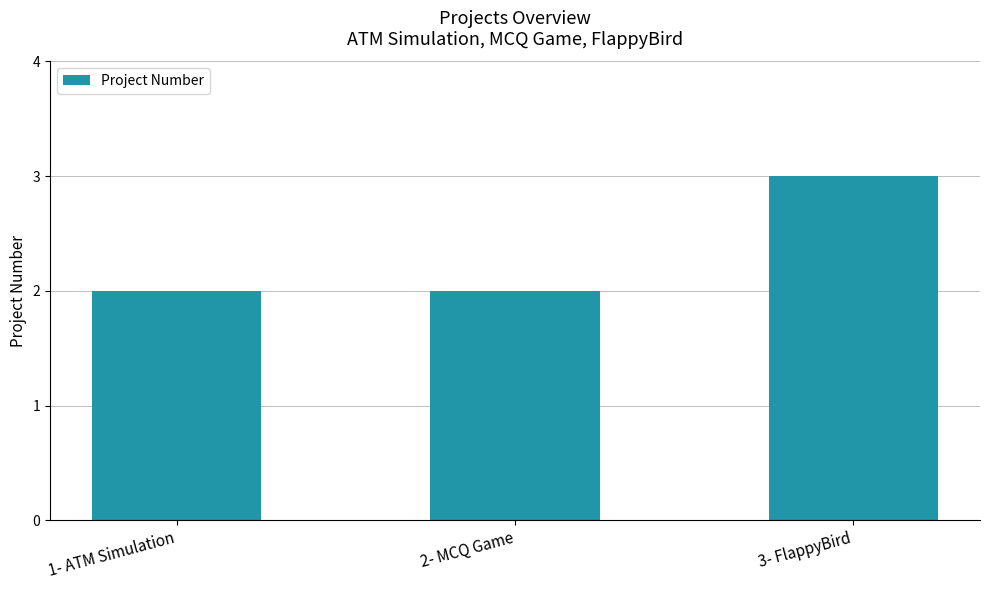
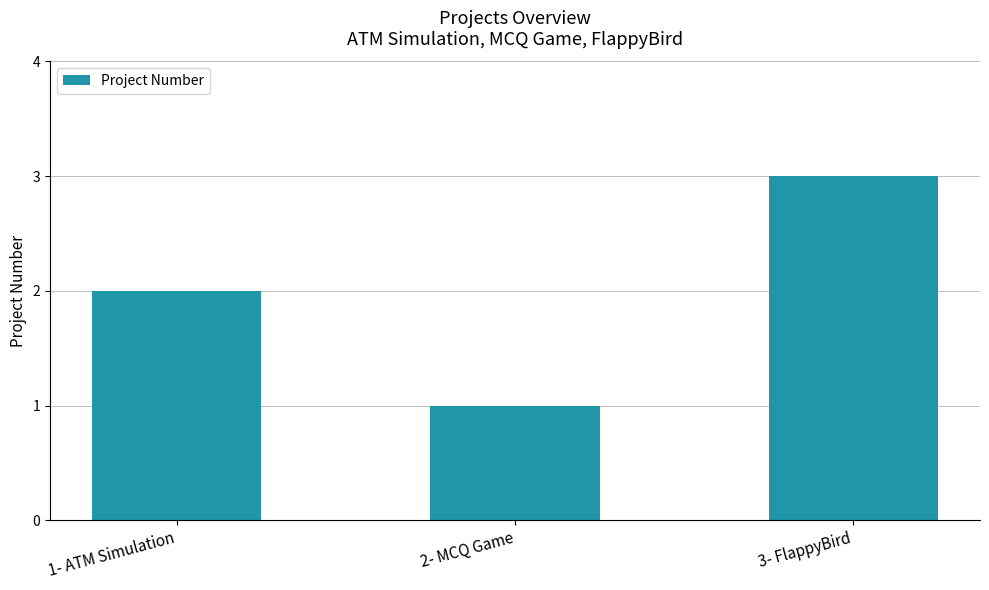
2- MCQ Game: 2 -> 1
